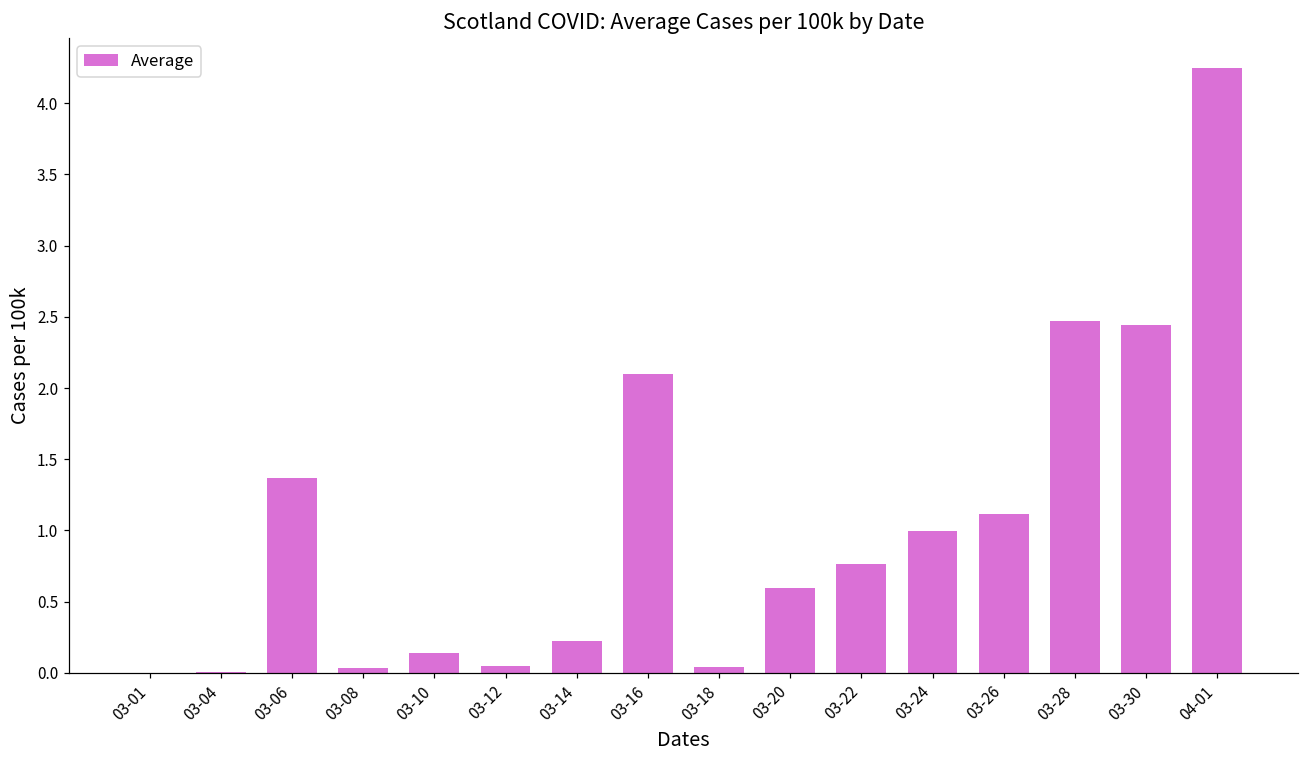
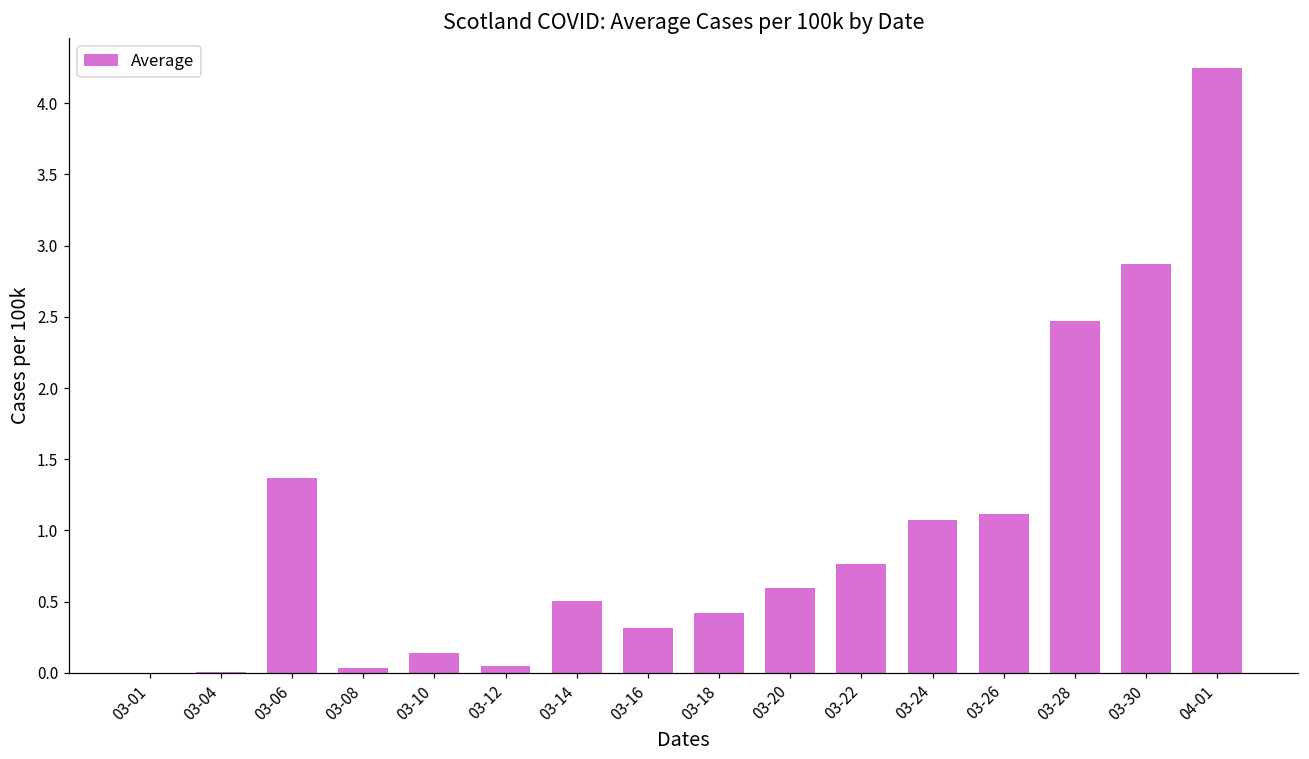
03-14: 0.22 -> 0.51
03-16: 2.10 -> 0.31
03-18: 0.04 -> 0.42
03-24: 0.99 -> 1.07
03-30: 2.45 -> 2.87
